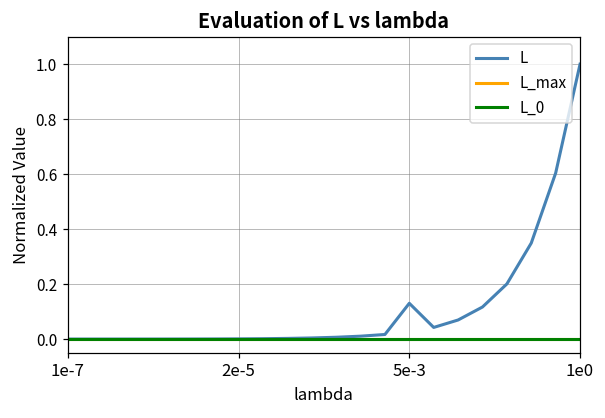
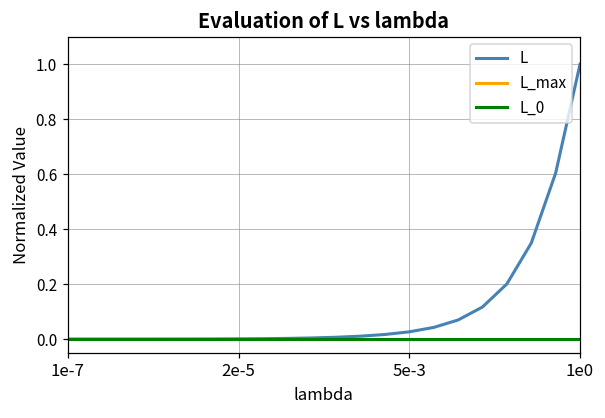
L, 5e-3: 0.13 -> 0.03
